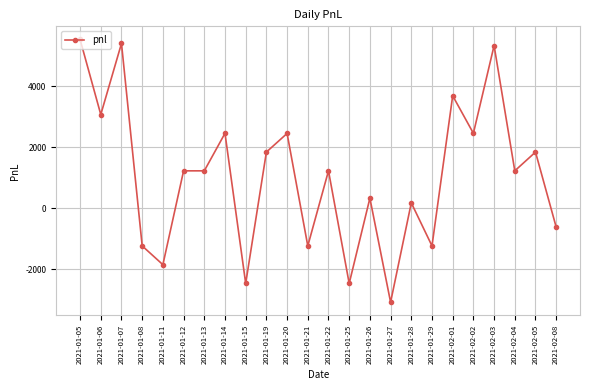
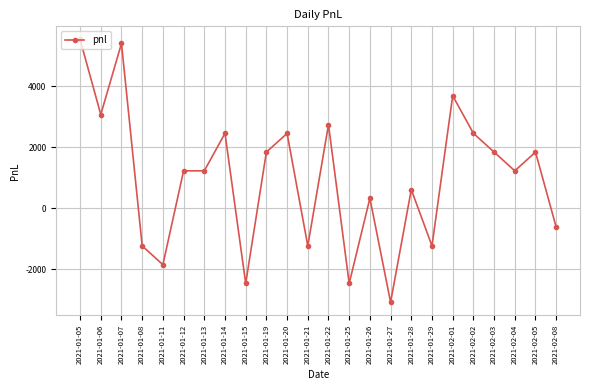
2021-01-22: 1200 -> 2700
2021-01-28: 200 -> 600
2021-02-03: 5300 -> 1800
